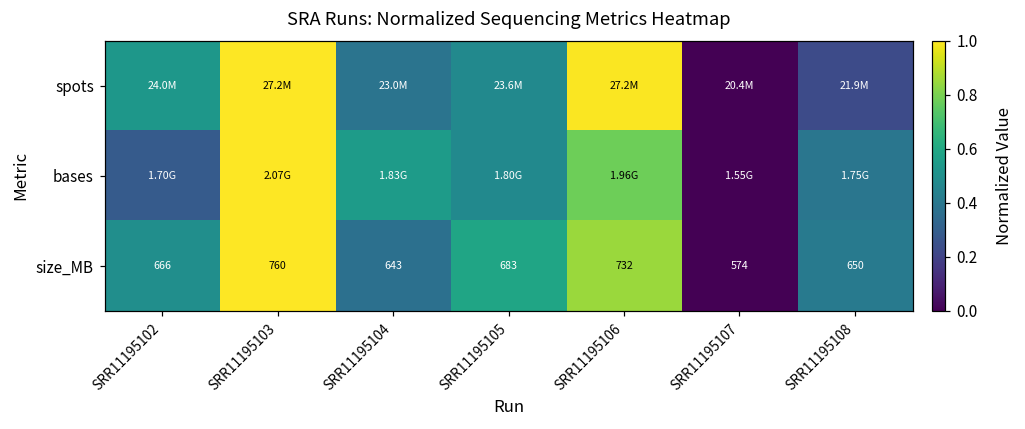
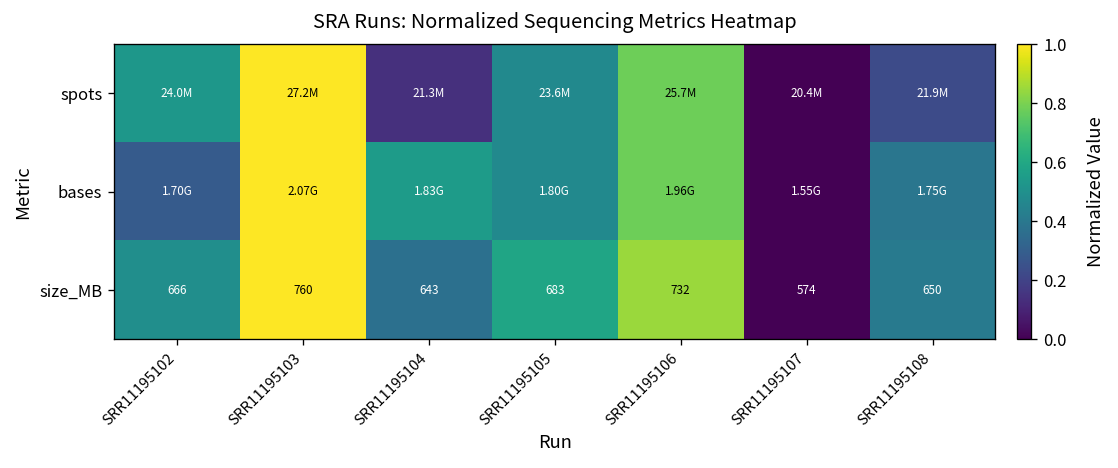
spots, SRR11195104: 23.0M -> 21.3M
spots, SRR11195106: 27.2M -> 25.7M
